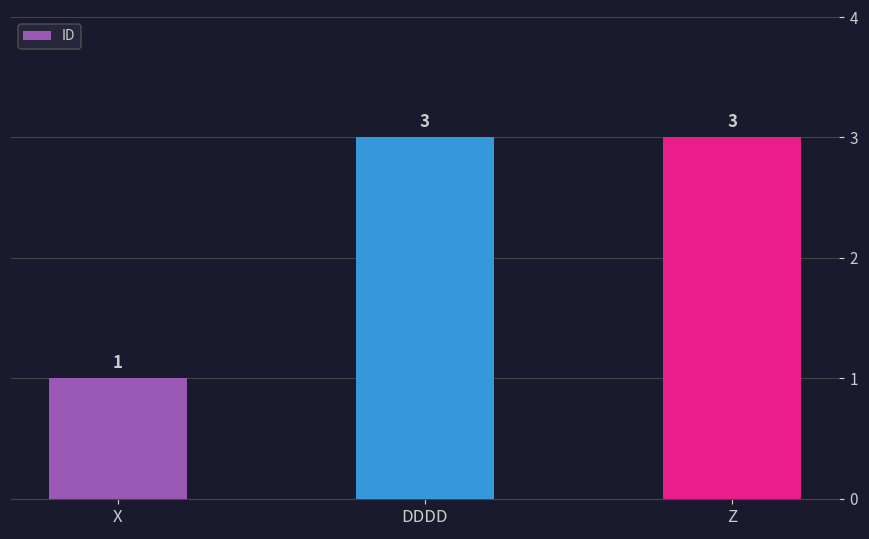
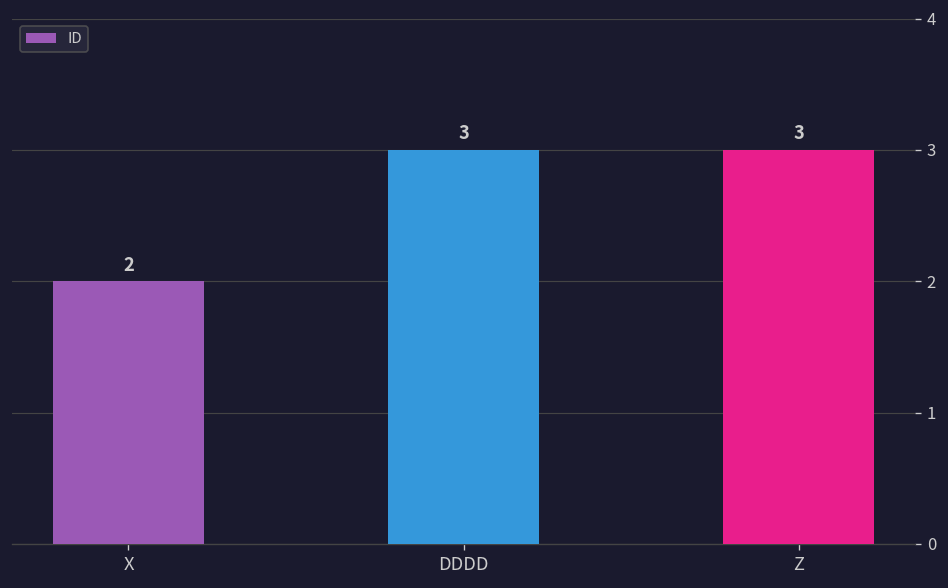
X: 1 -> 2
